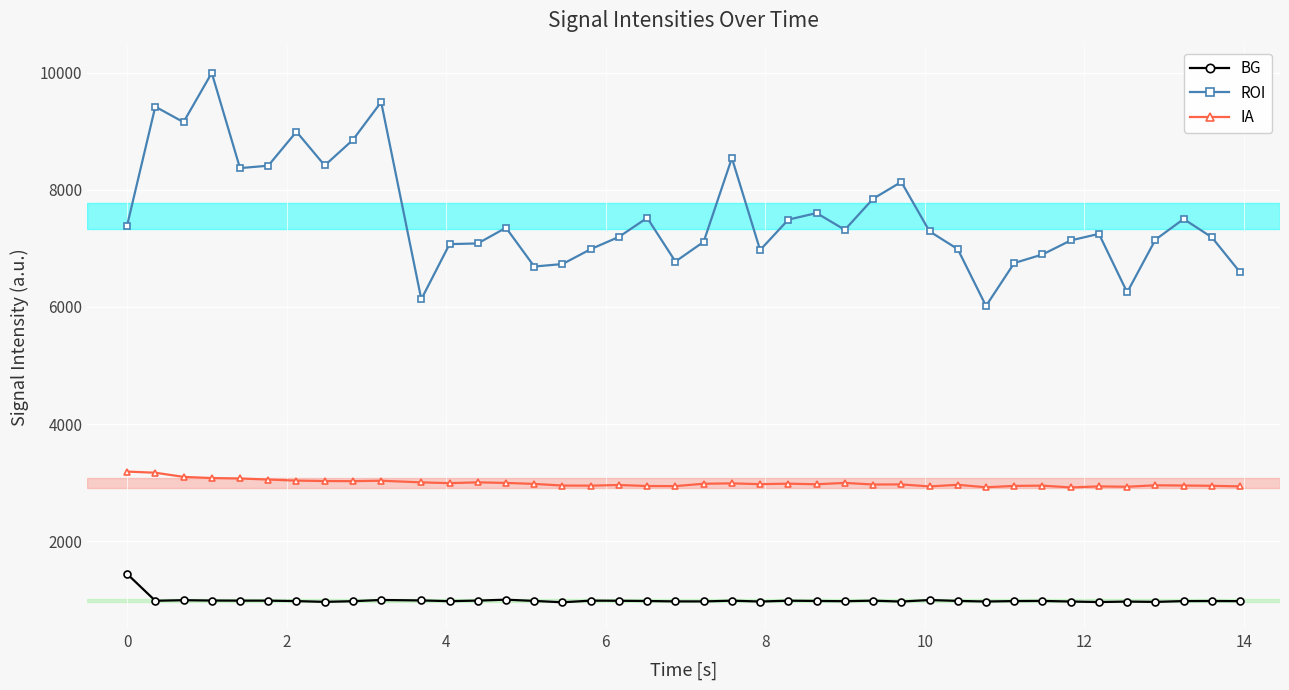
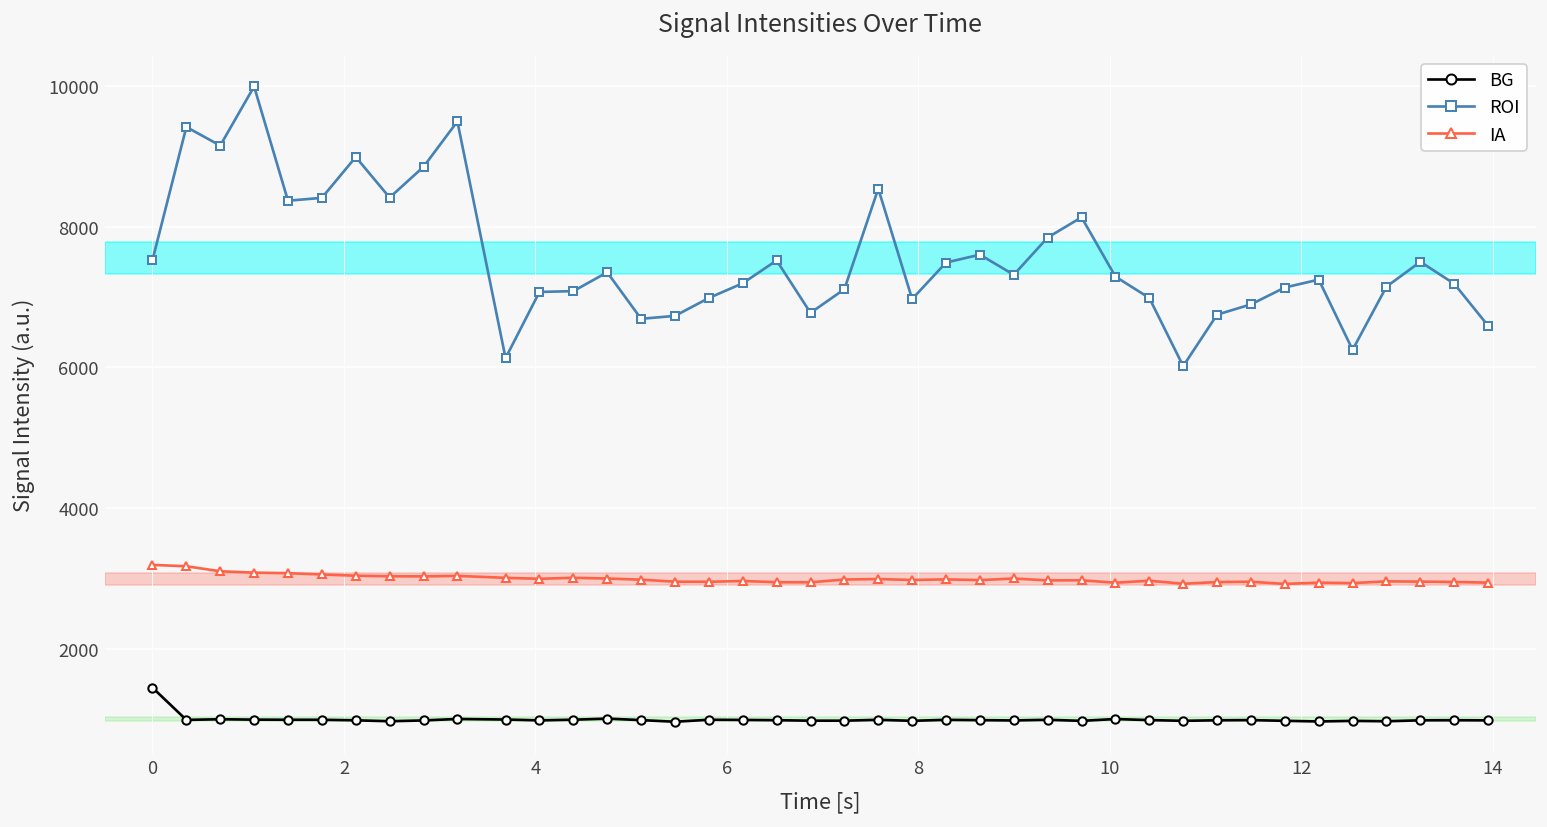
ROI, 0: 7400 -> 7500
